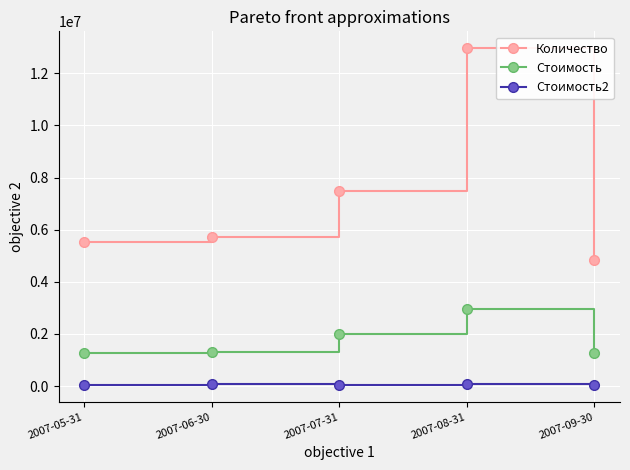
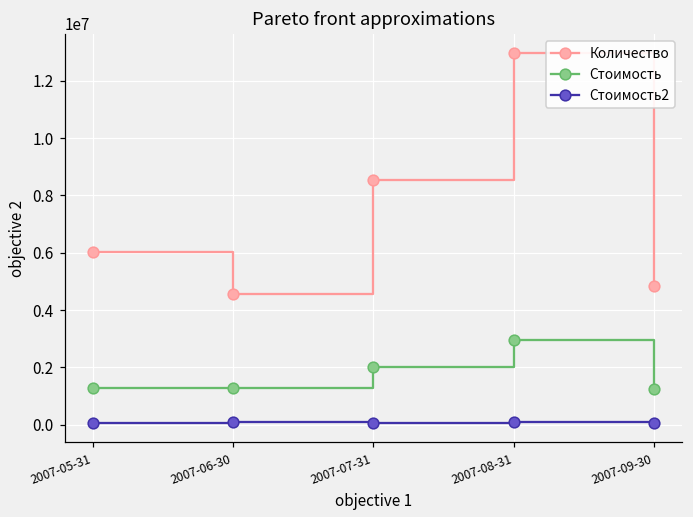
Количество, 2007-05-31: 5500000 -> 6000000
Количество, 2007-06-30: 5700000 -> 4600000
Количество, 2007-07-31: 7500000 -> 8500000
